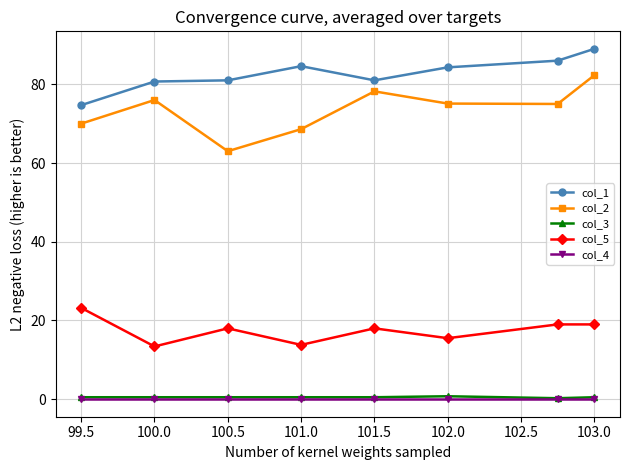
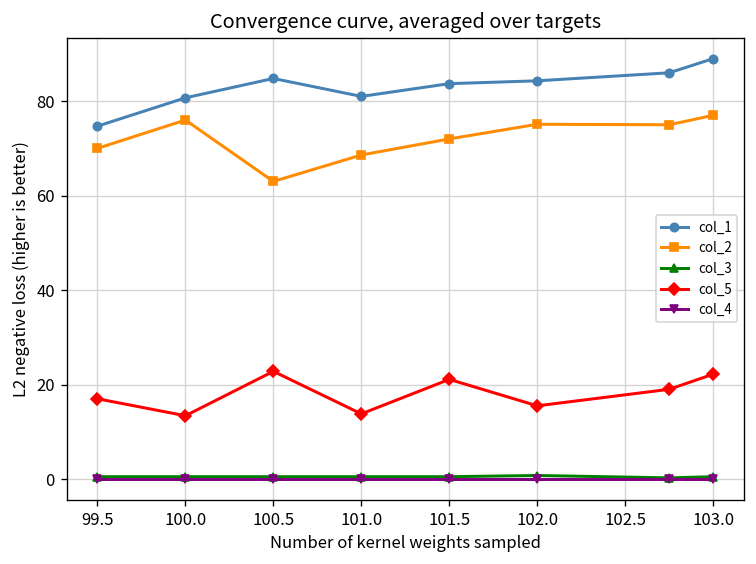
col_5, 99.5: 23 -> 17
col_1, 100.5: 81 -> 85
col_5, 100.5: 18 -> 23
col_1, 101.0: 85 -> 81
col_1, 101.5: 81 -> 84
col_2, 101.5: 78 -> 72
col_5, 101.5: 18 -> 21
col_2, 103.0: 82 -> 77
col_5, 103.0: 19 -> 22
